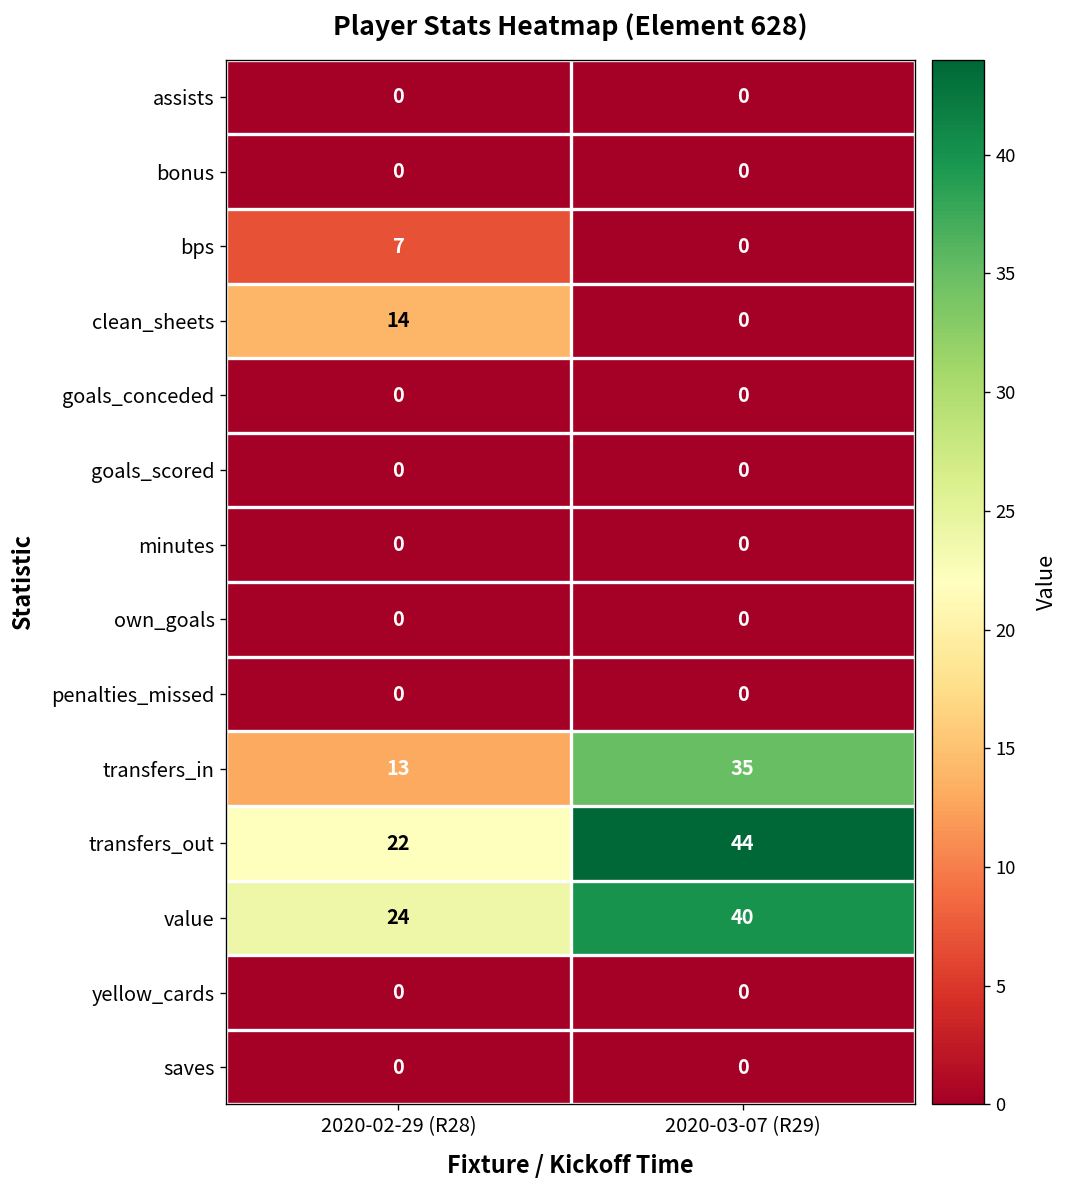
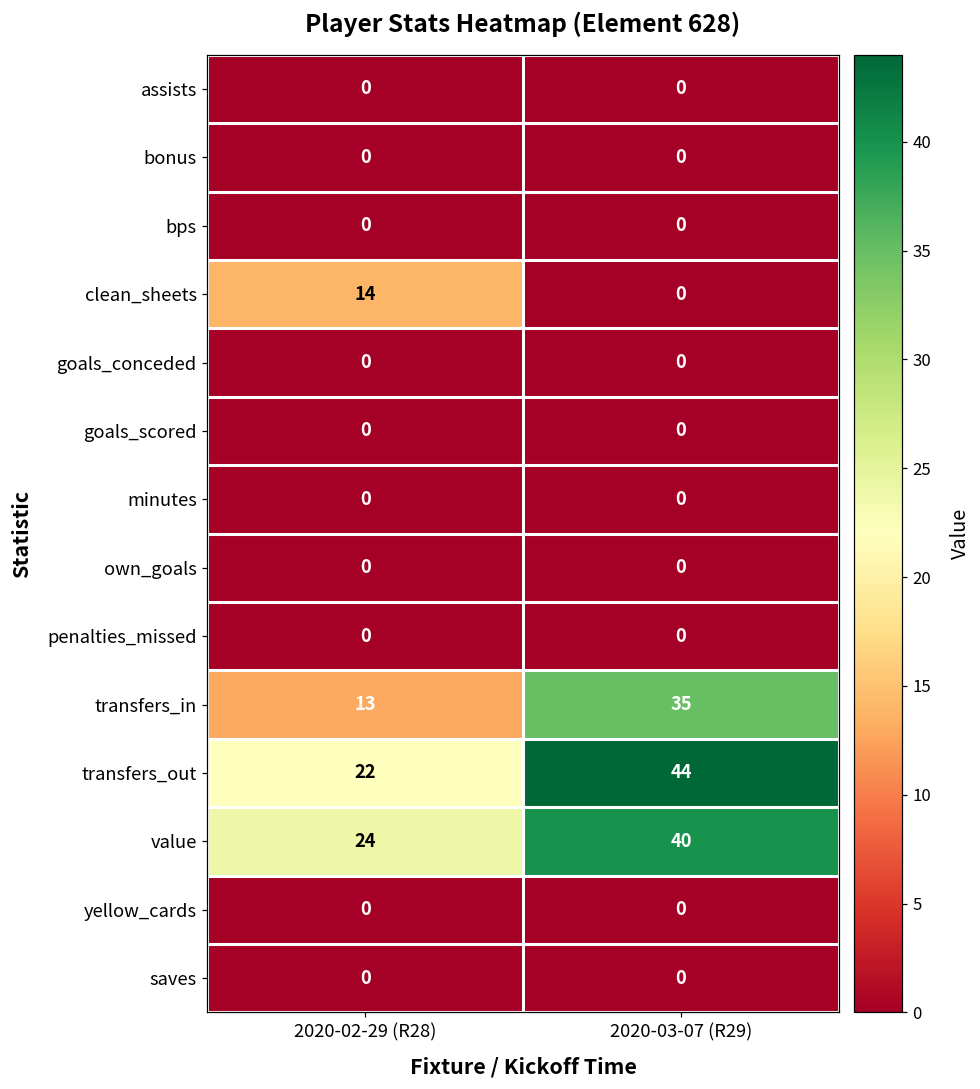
bps, 2020-02-29 (R28): 7 -> 0
